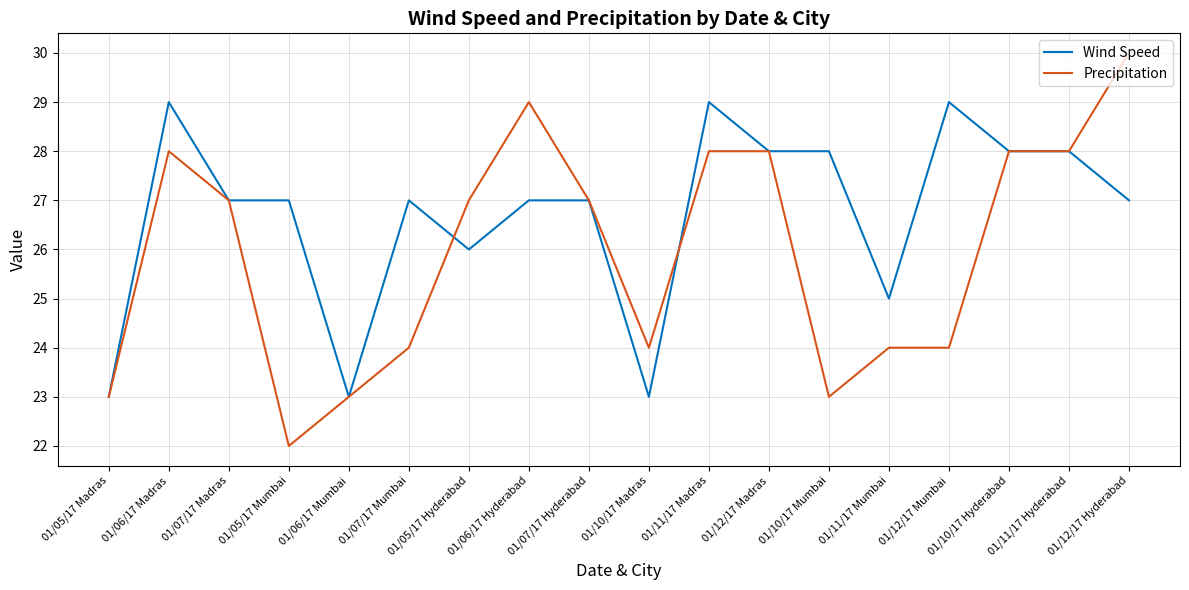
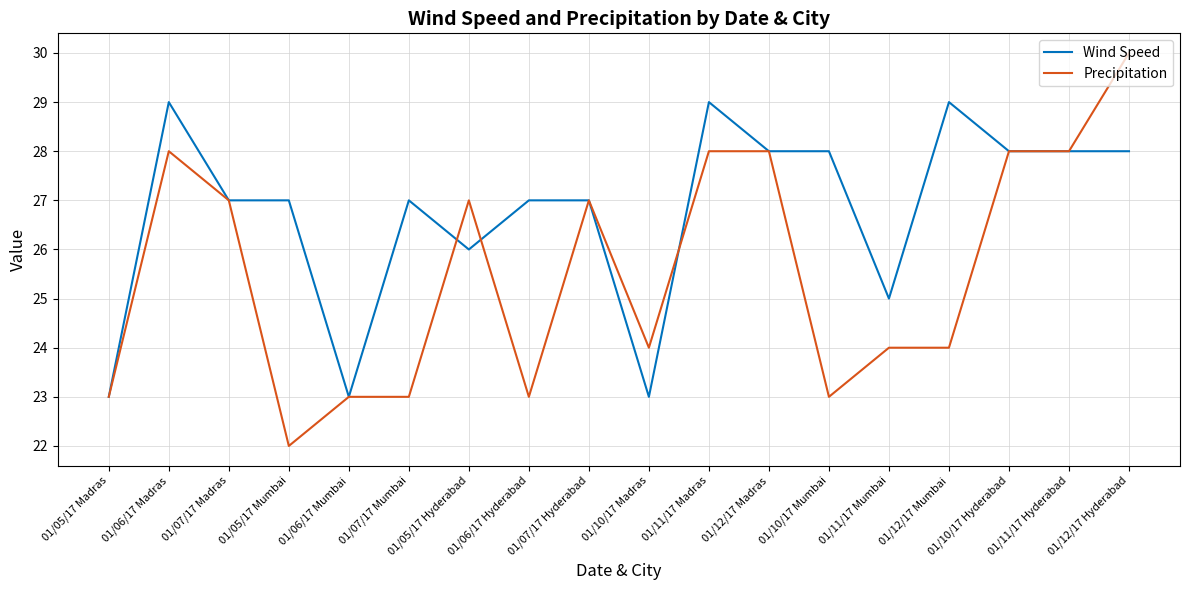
Precipitation, 01/07/17 Mumbai: 24 -> 23
Precipitation, 01/06/17 Hyderabad: 29 -> 23
Wind Speed, 01/12/17 Hyderabad: 27 -> 28
